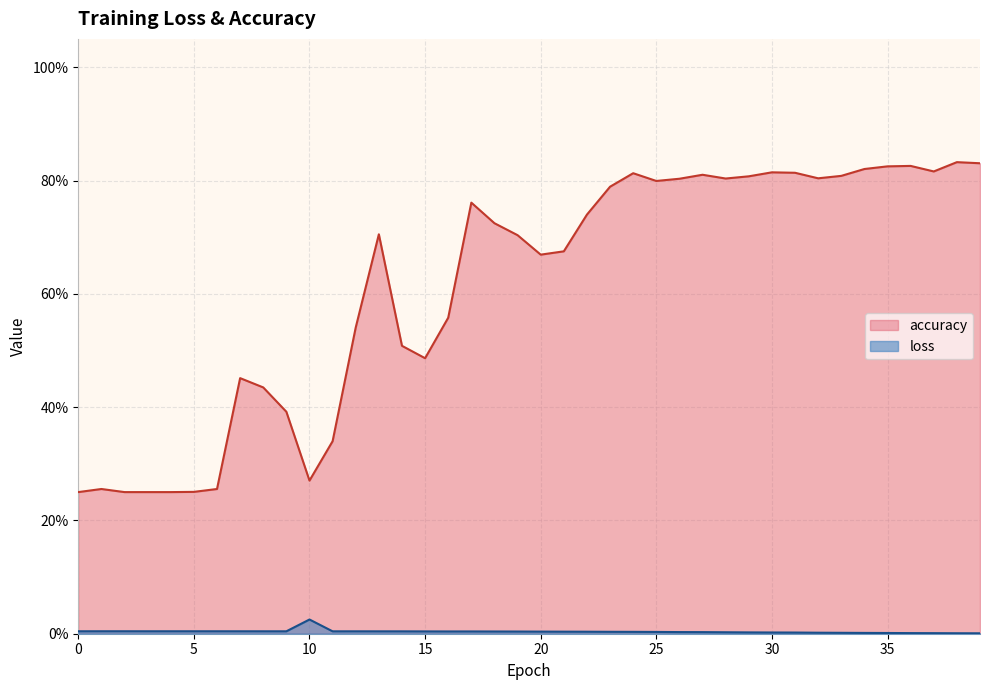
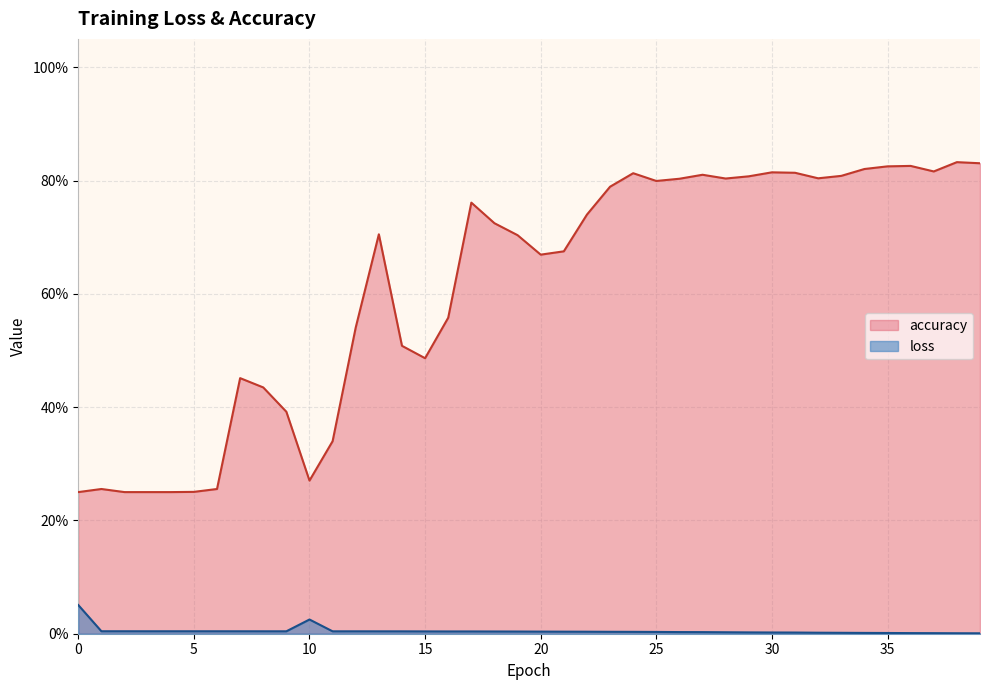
loss, 0: 0% -> 5%
